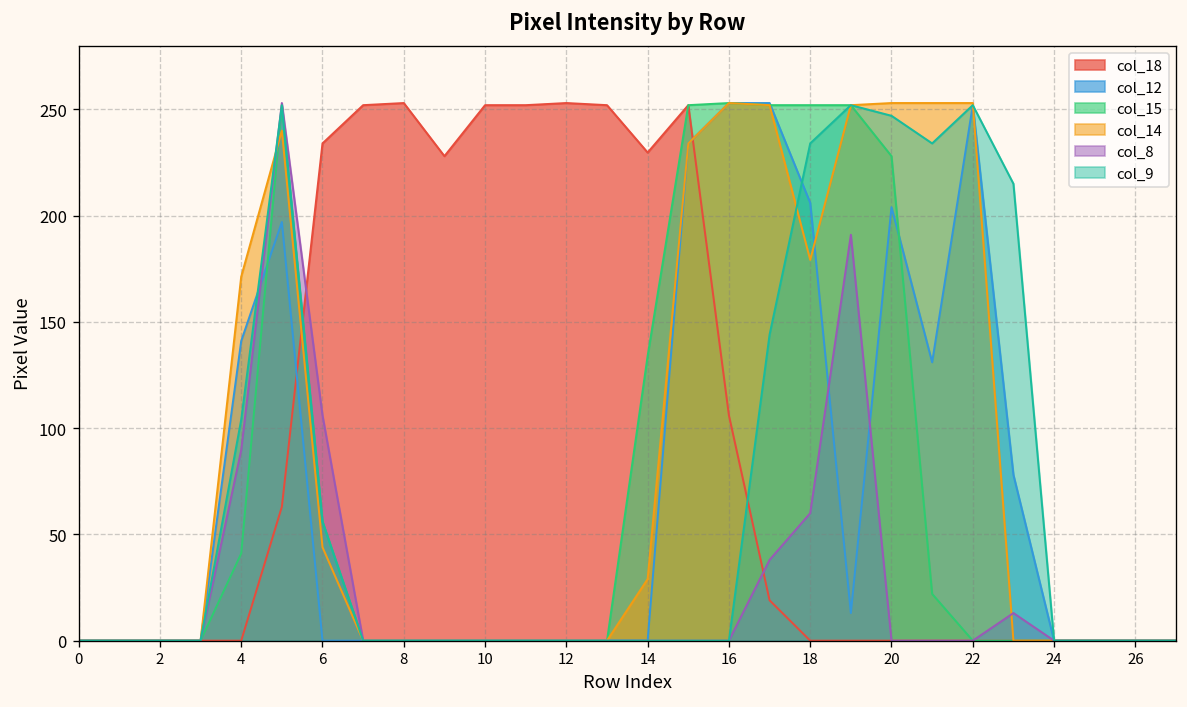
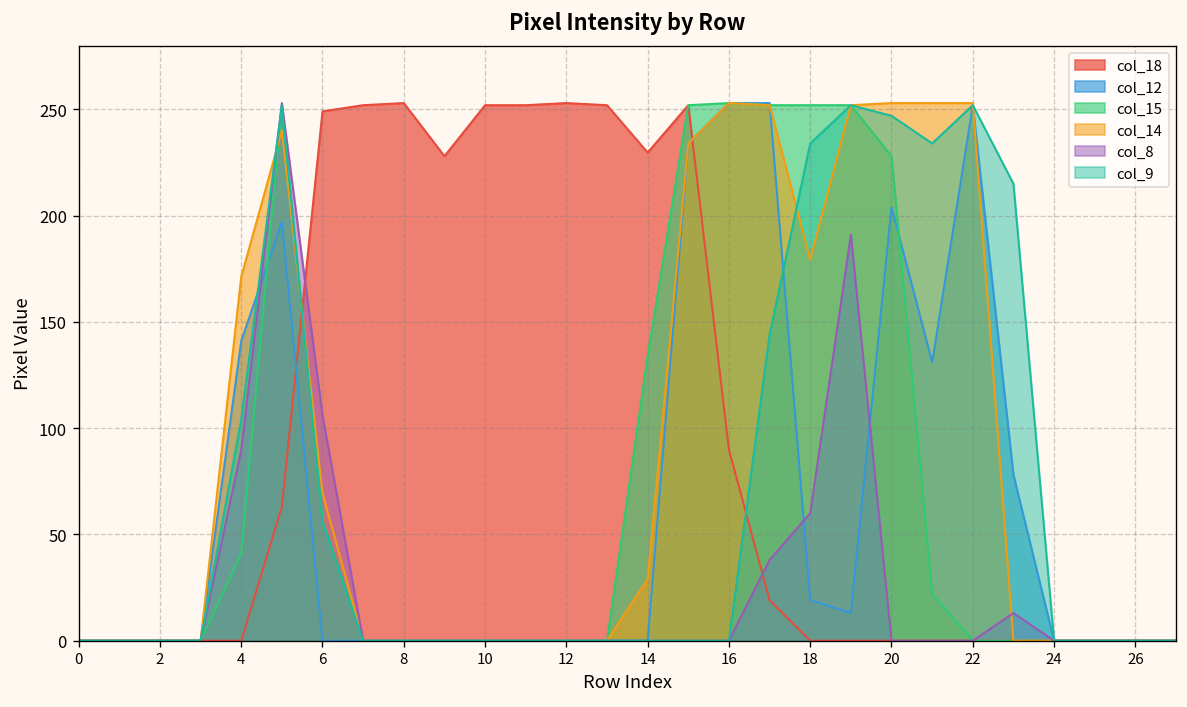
col_18, 6: 234 -> 249
col_14, 6: 44 -> 70
col_18, 16: 106 -> 90
col_12, 18: 206 -> 19
